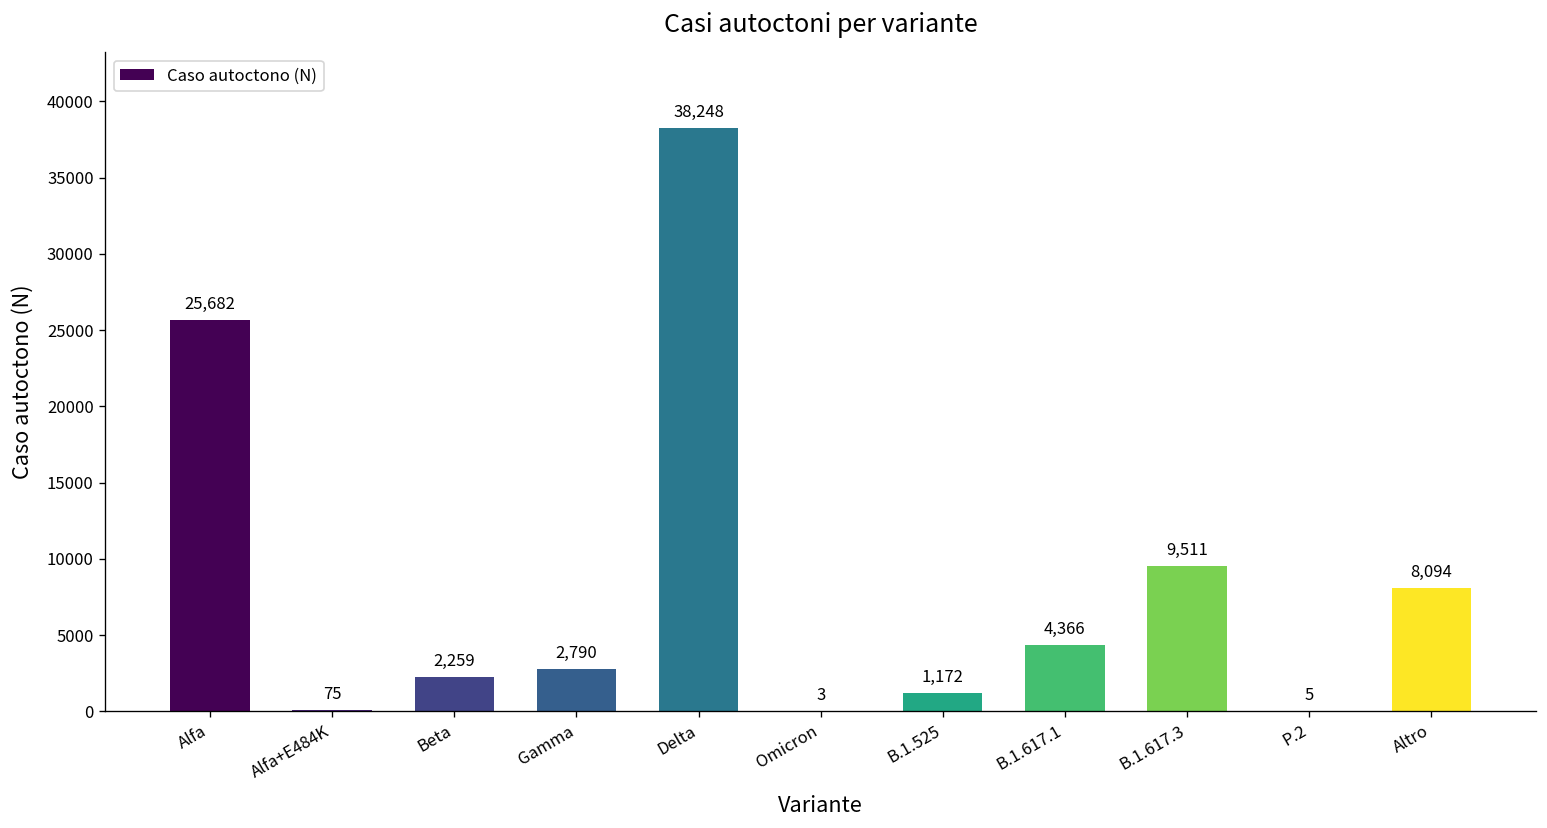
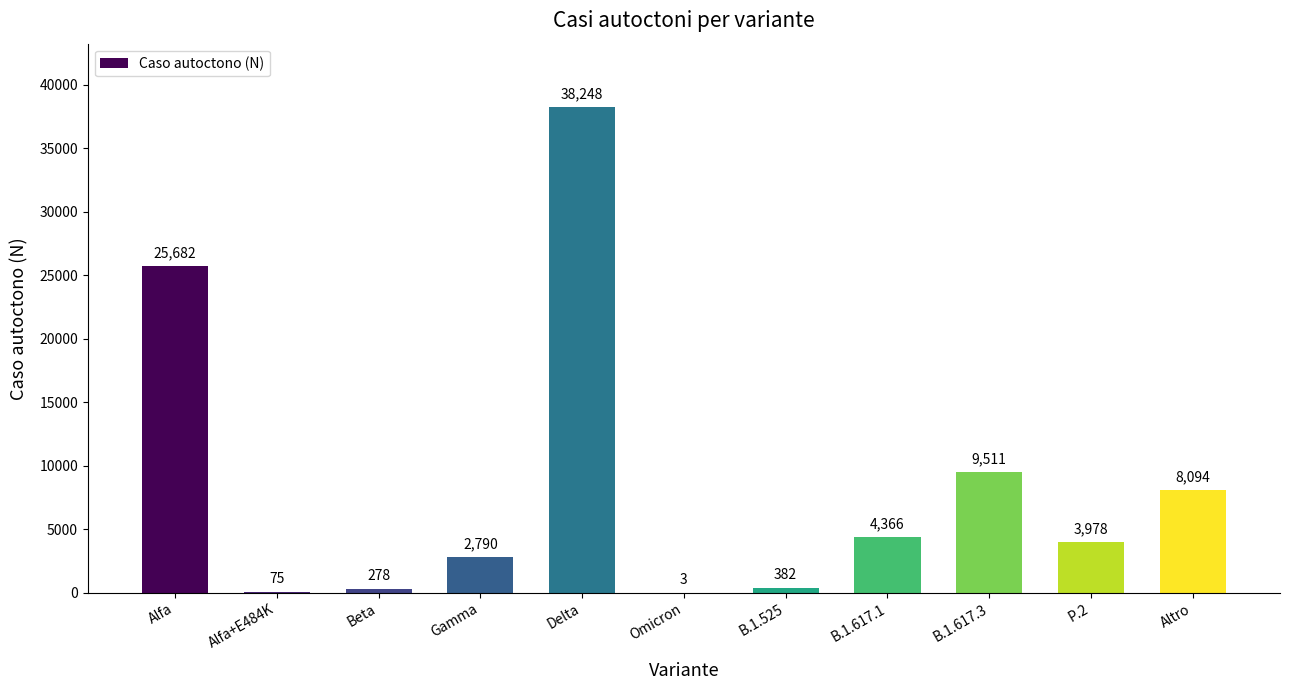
Beta: 2,259 -> 278
B.1.525: 1,172 -> 382
P.2: 5 -> 3,978
